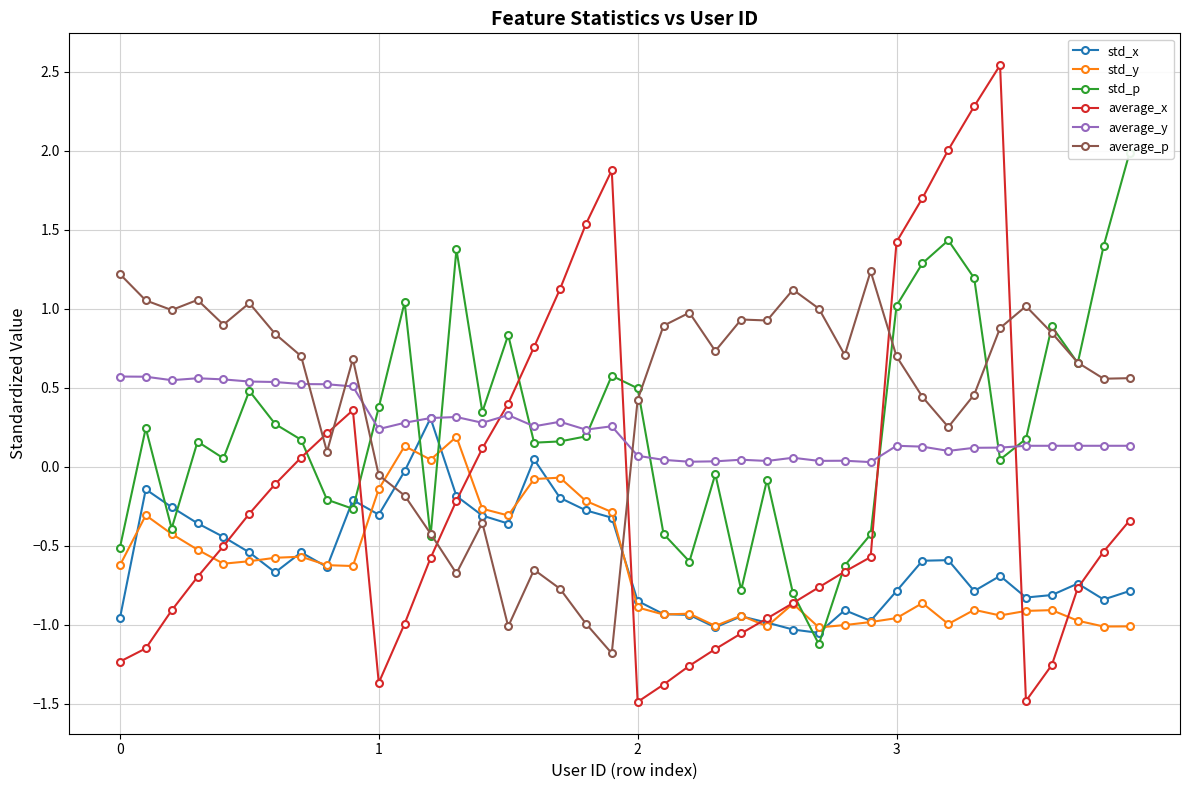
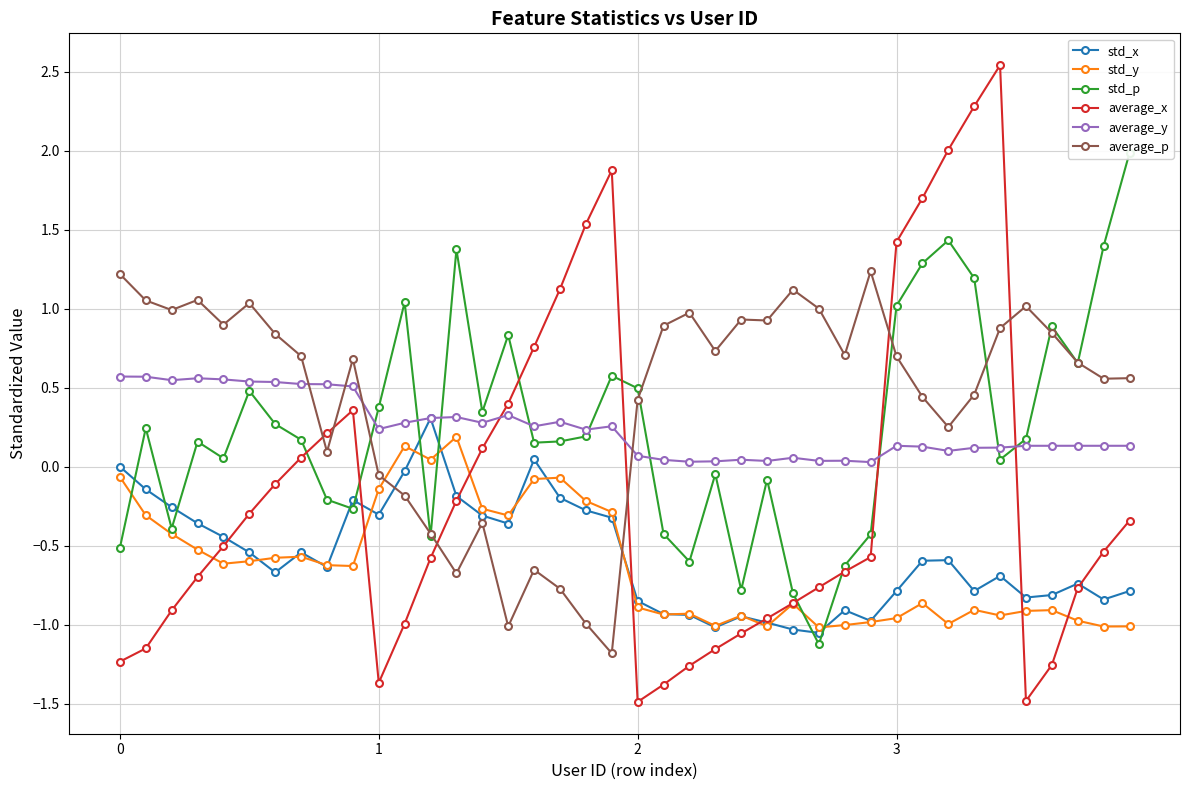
std_x, 0: -0.96 -> 0.00
std_y, 0: -0.63 -> -0.07
